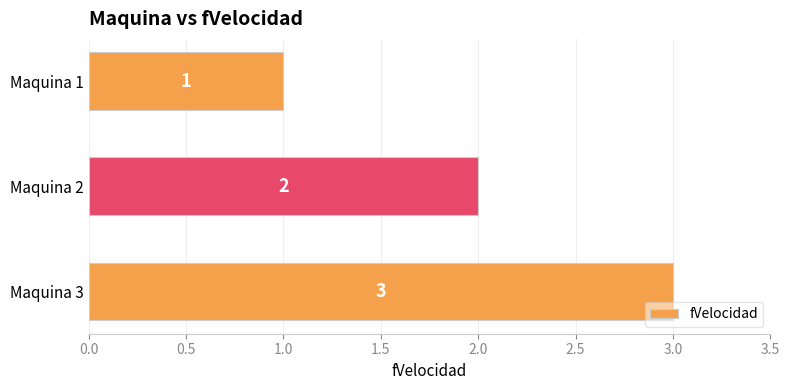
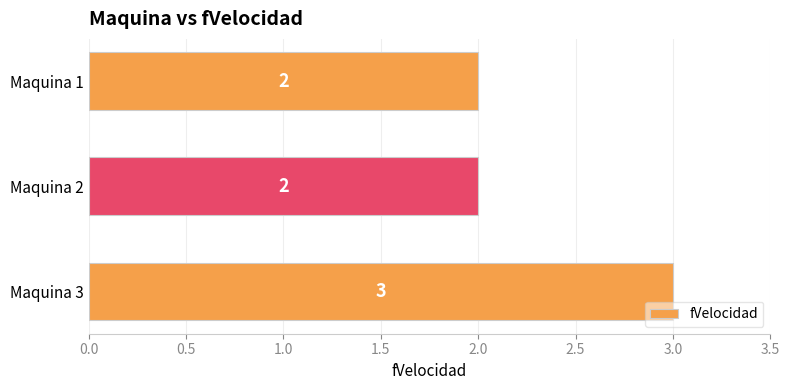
Maquina 1: 1 -> 2
